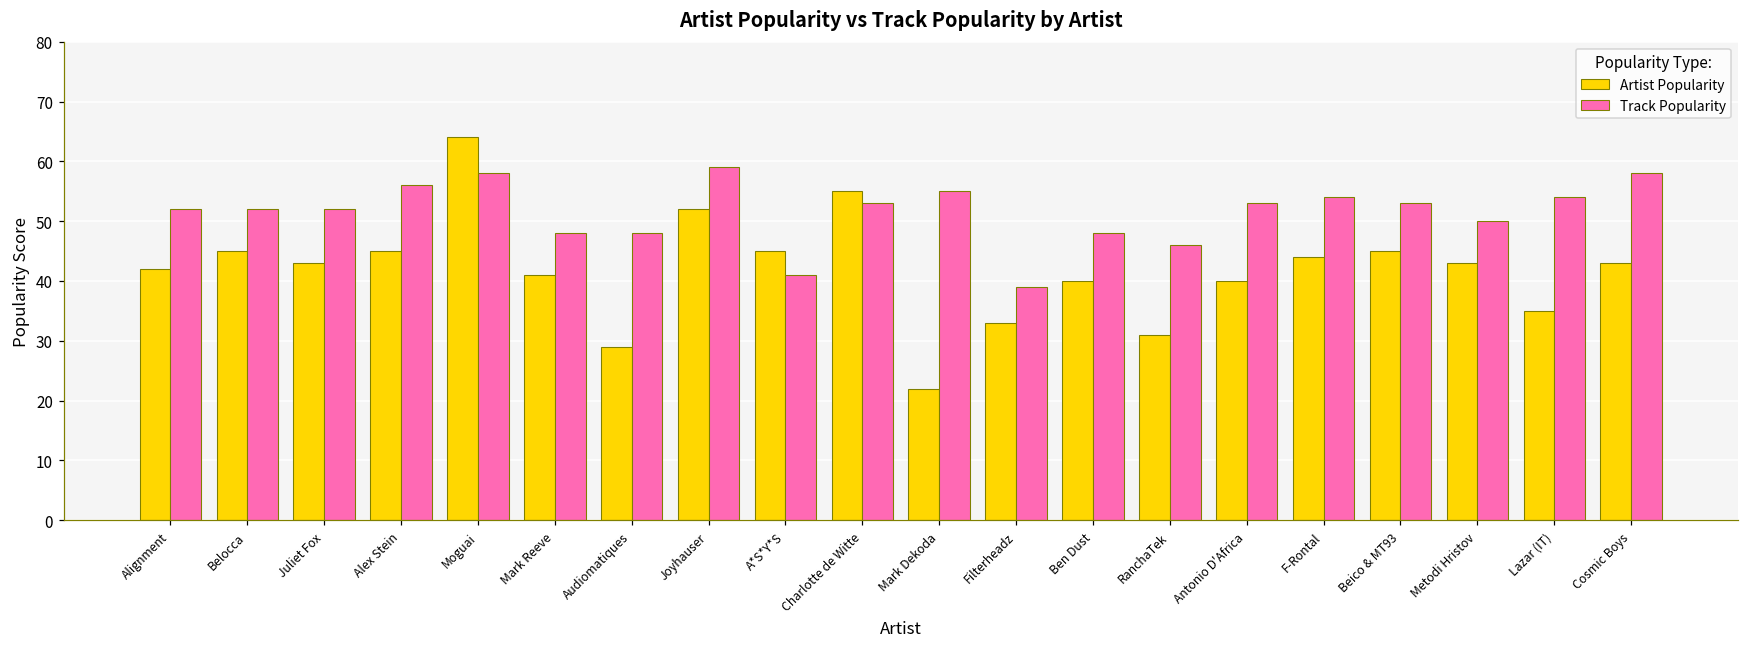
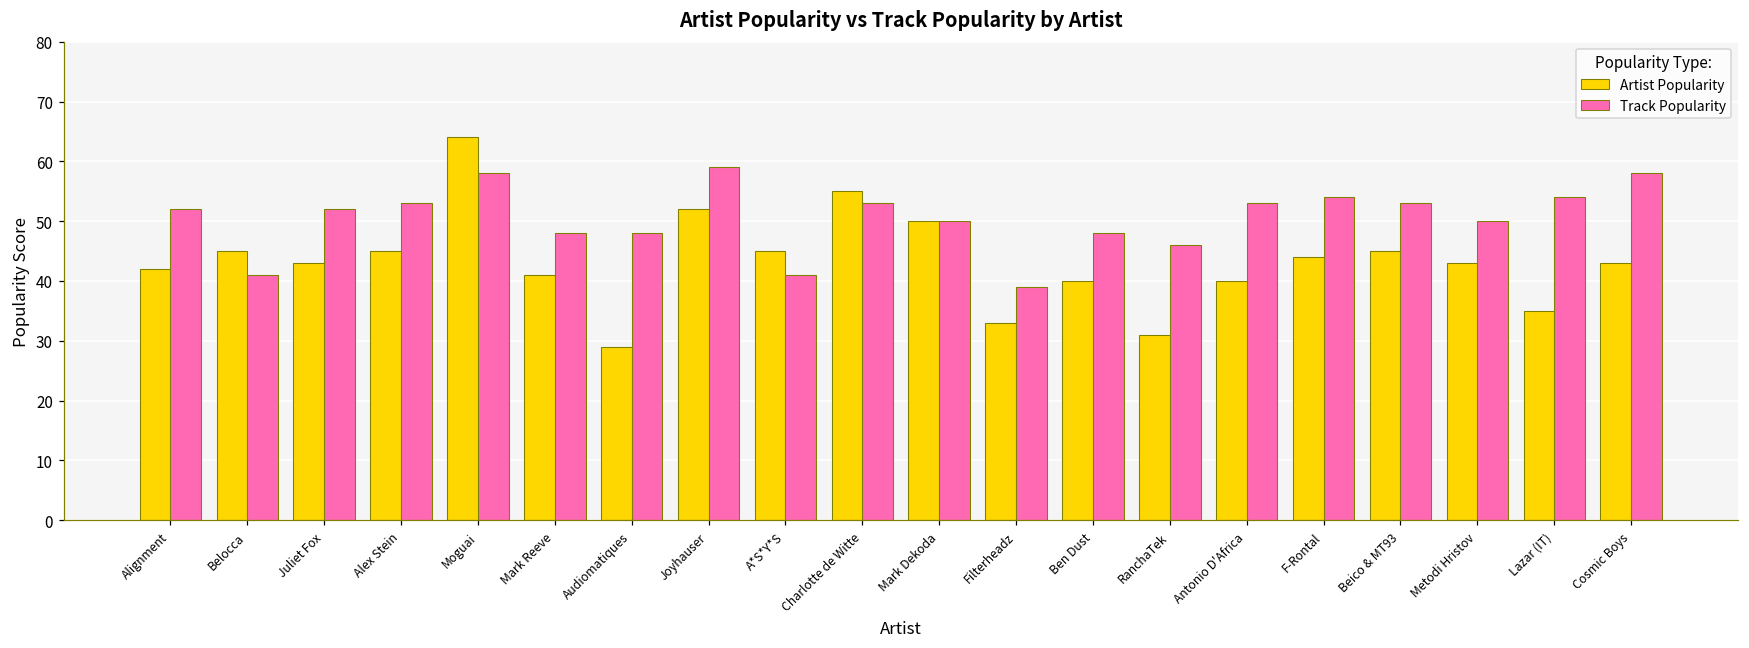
Track Popularity, Belocca: 52 -> 41
Track Popularity, Alex Stein: 56 -> 53
Artist Popularity, Mark Dekoda: 22 -> 50
Track Popularity, Mark Dekoda: 55 -> 50
